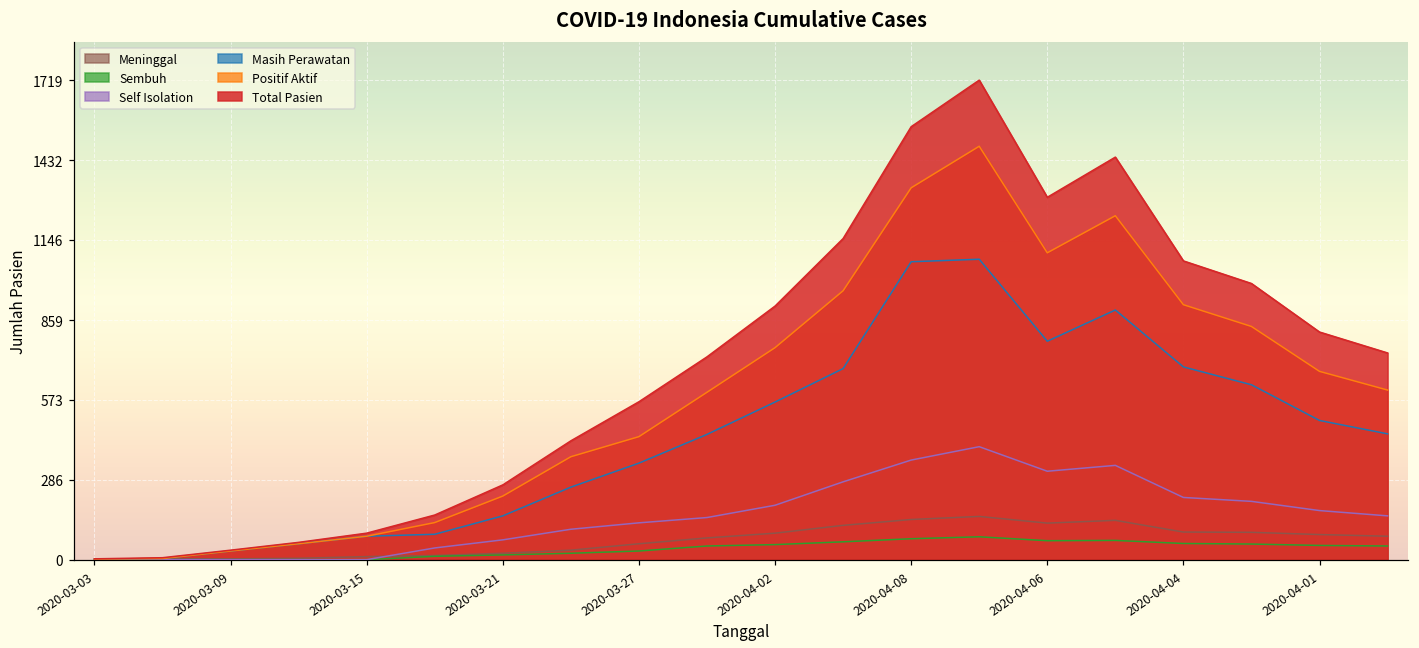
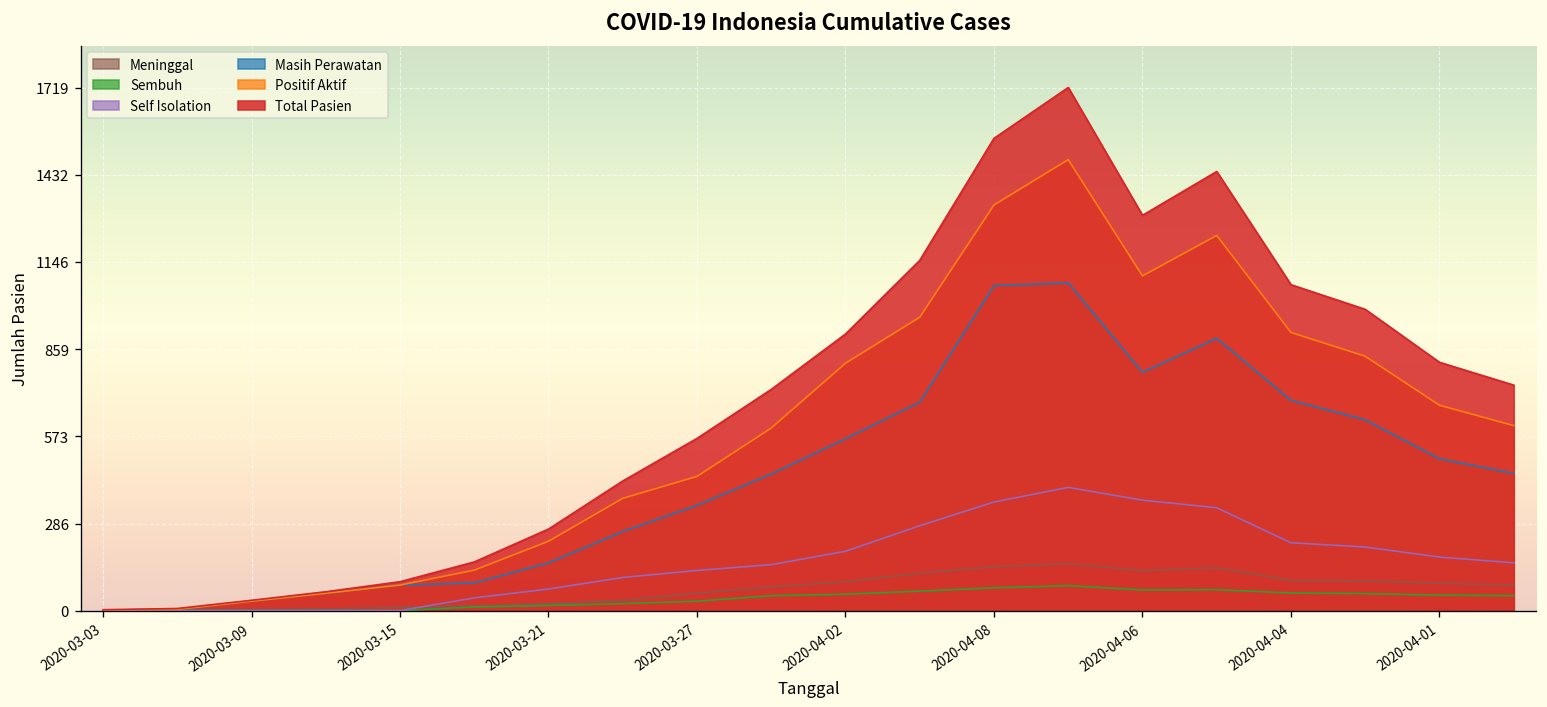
Positif Aktif, 2020-04-02: 760 -> 810
Self Isolation, 2020-04-06: 320 -> 360
